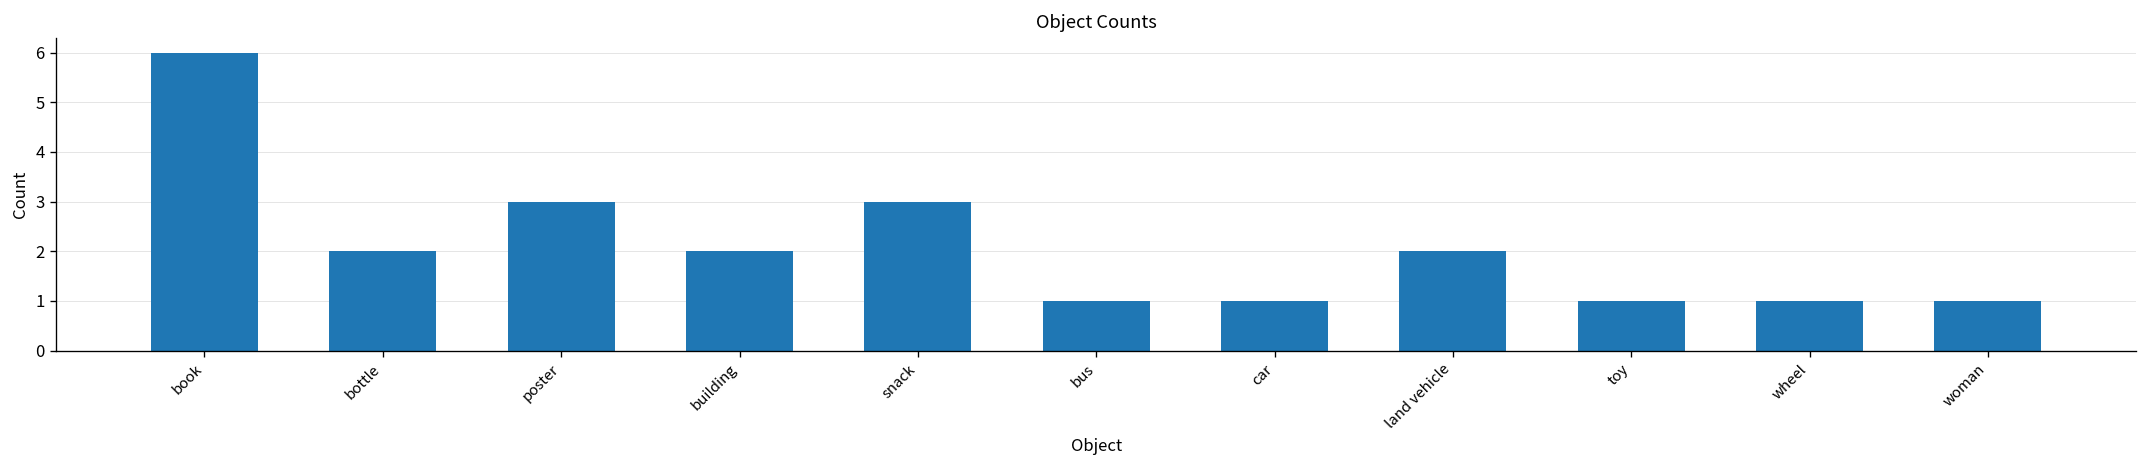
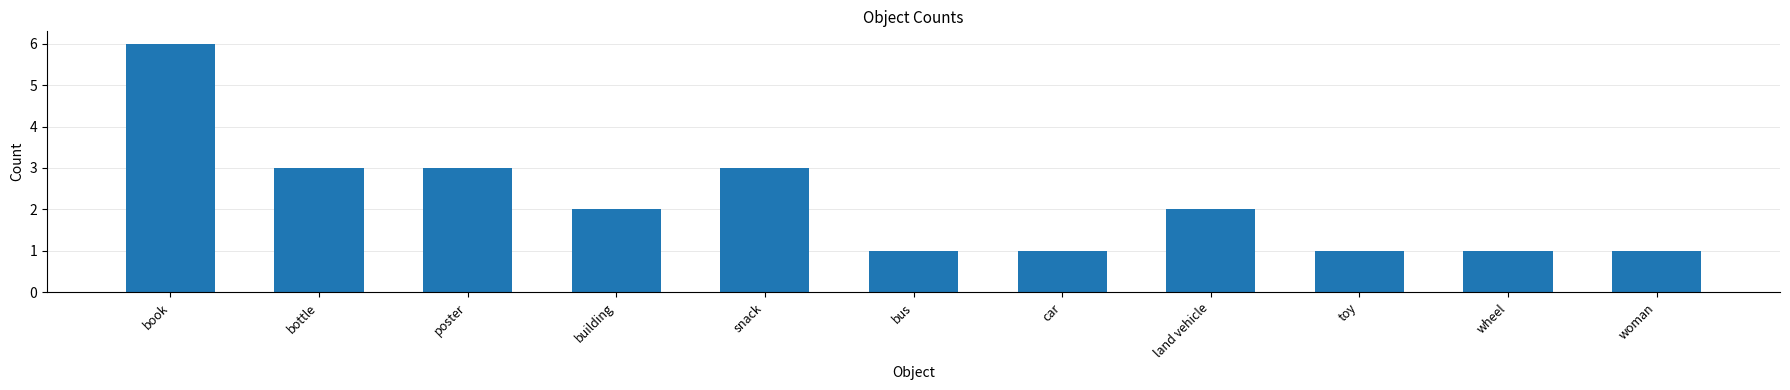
bottle: 2 -> 3
